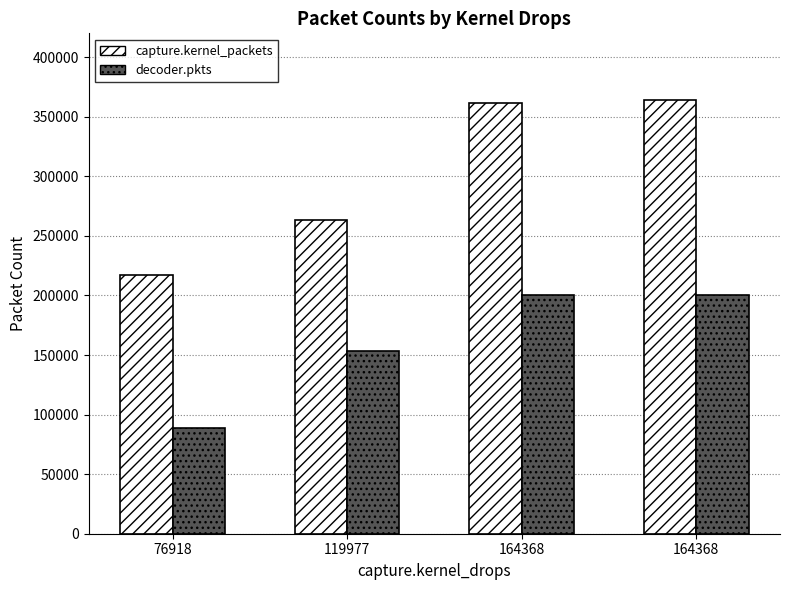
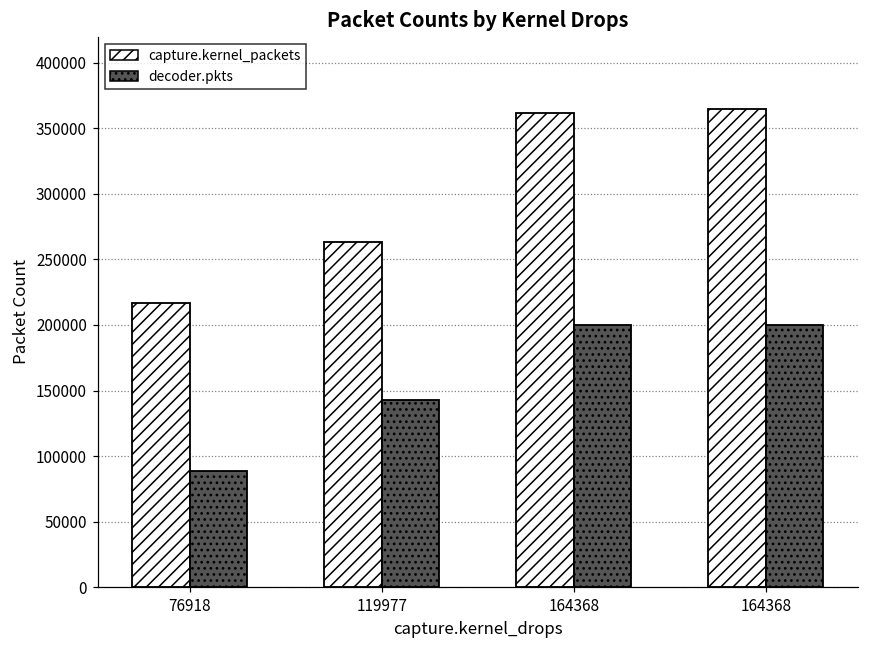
decoder.pkts, 119977: 153000 -> 143000
